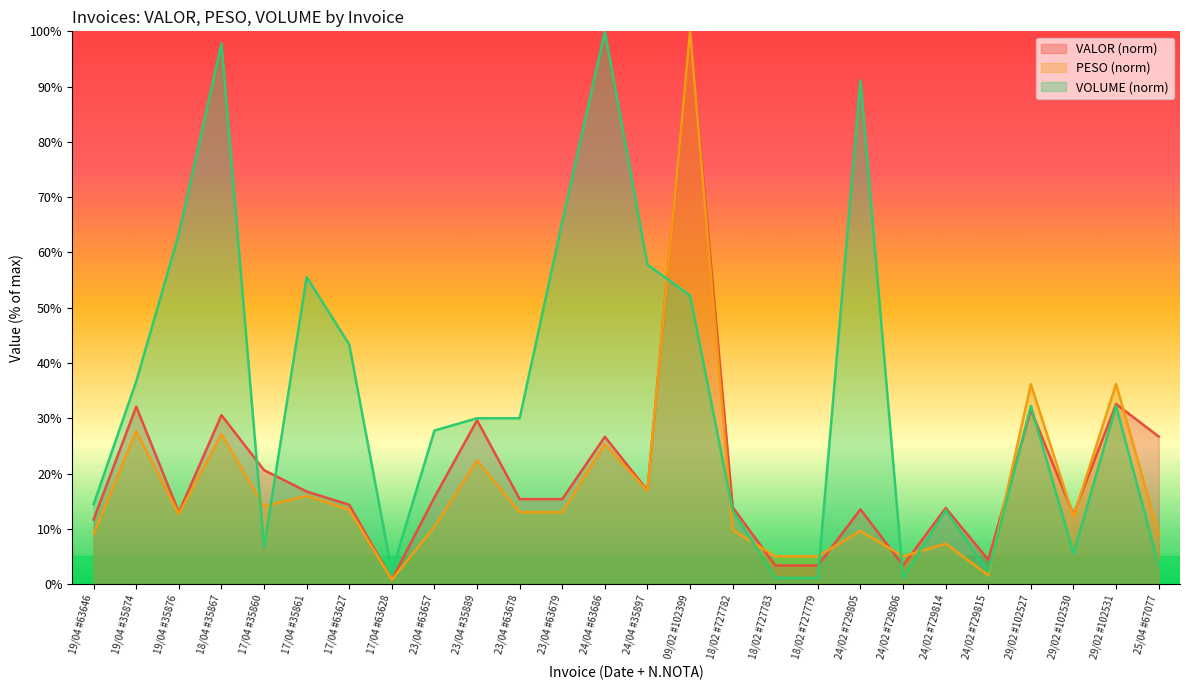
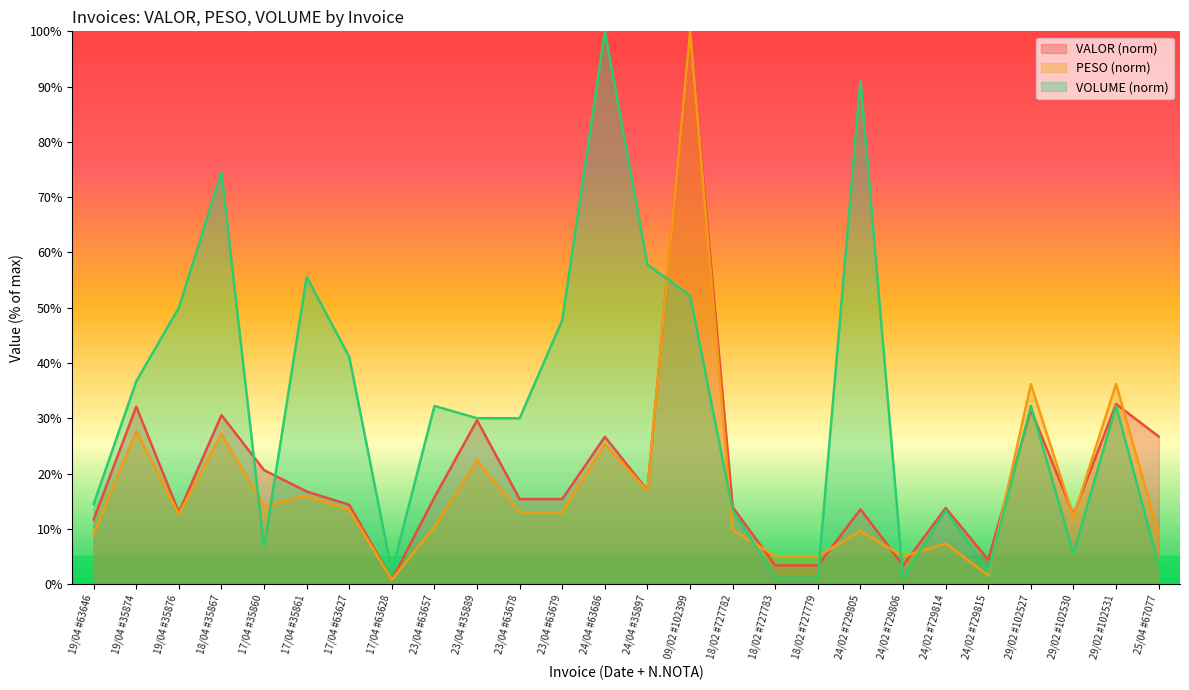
VOLUME (norm), 19/04 #35876: 63% -> 50%
VOLUME (norm), 18/04 #35867: 98% -> 74%
VOLUME (norm), 17/04 #63627: 43% -> 41%
VOLUME (norm), 23/04 #63657: 28% -> 32%
VOLUME (norm), 23/04 #63679: 66% -> 48%
